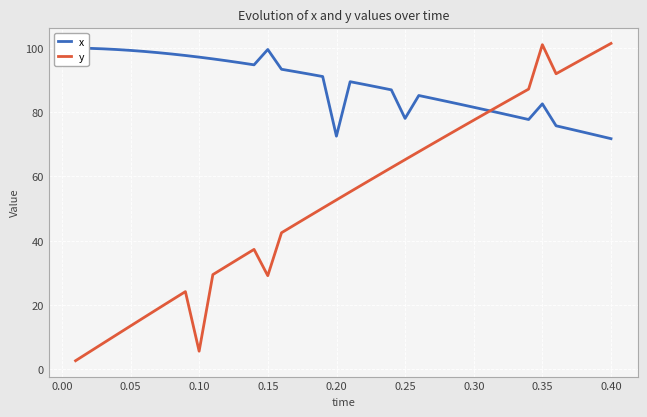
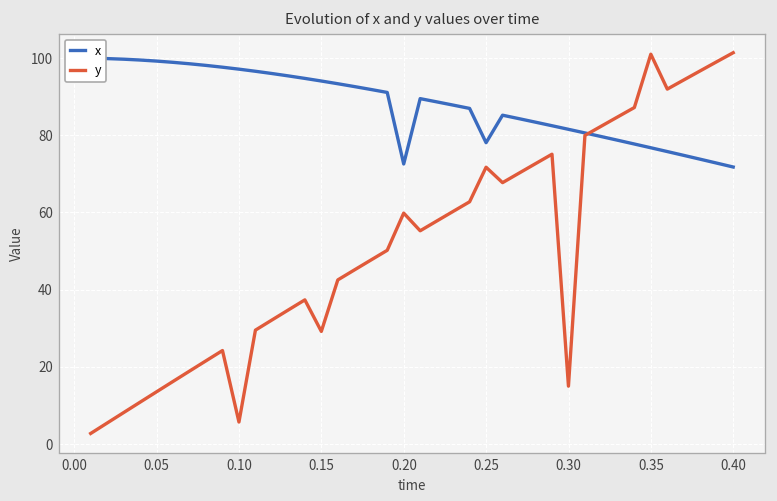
x, 0.15: 100 -> 94
y, 0.20: 53 -> 60
y, 0.25: 65 -> 72
y, 0.30: 78 -> 15
x, 0.35: 83 -> 77
